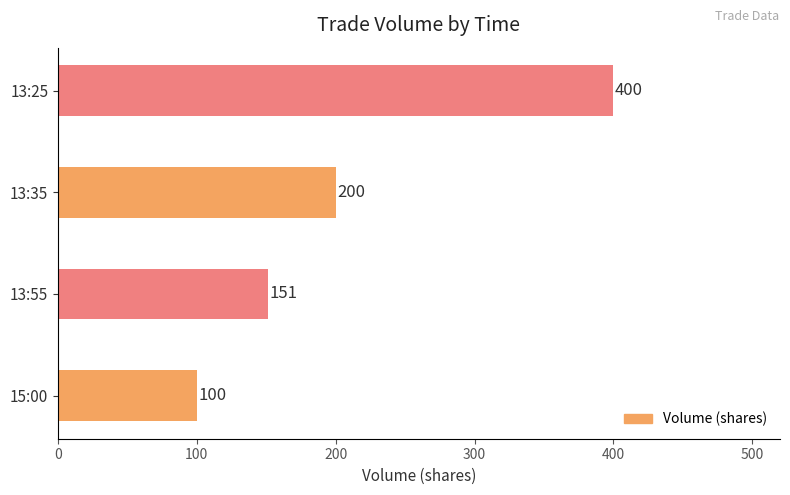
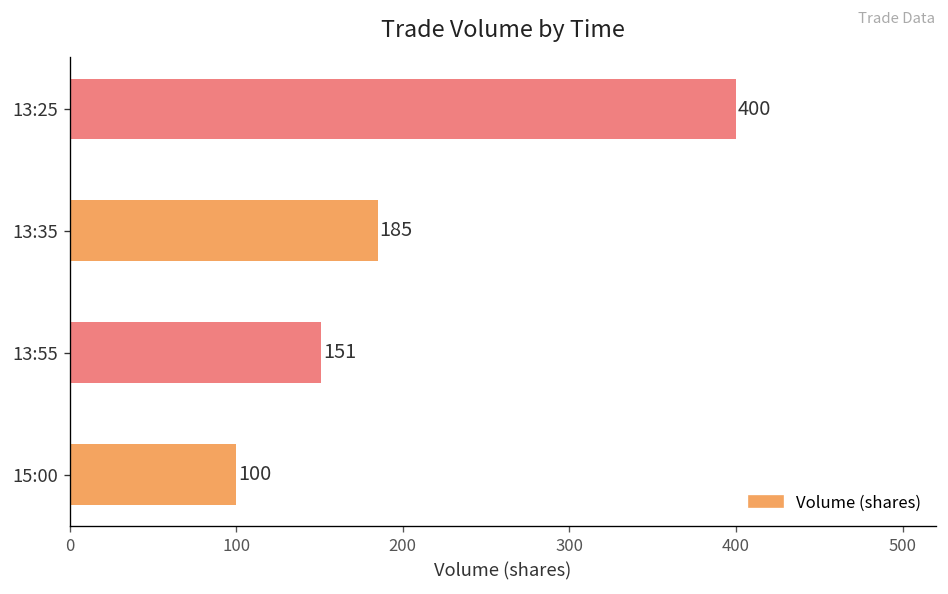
13:35: 200 -> 185
